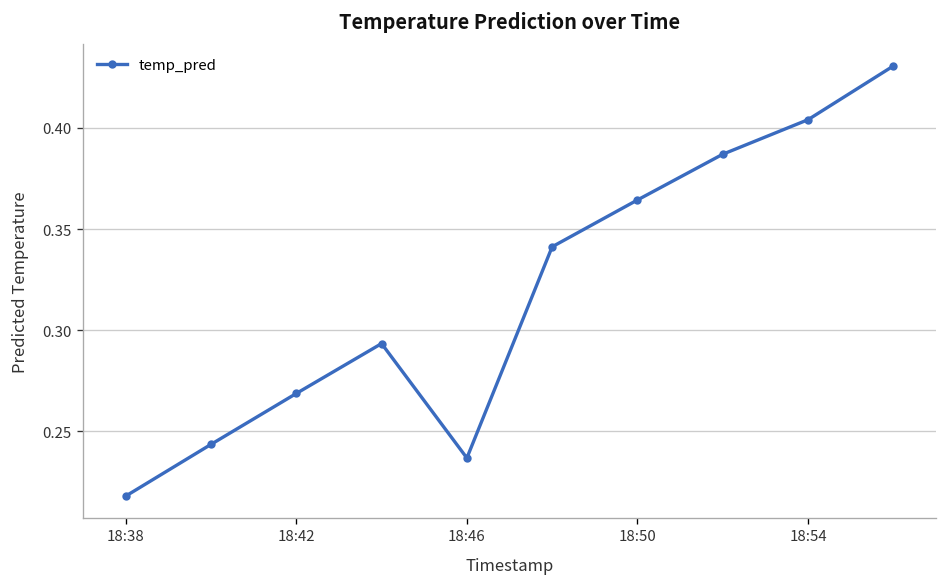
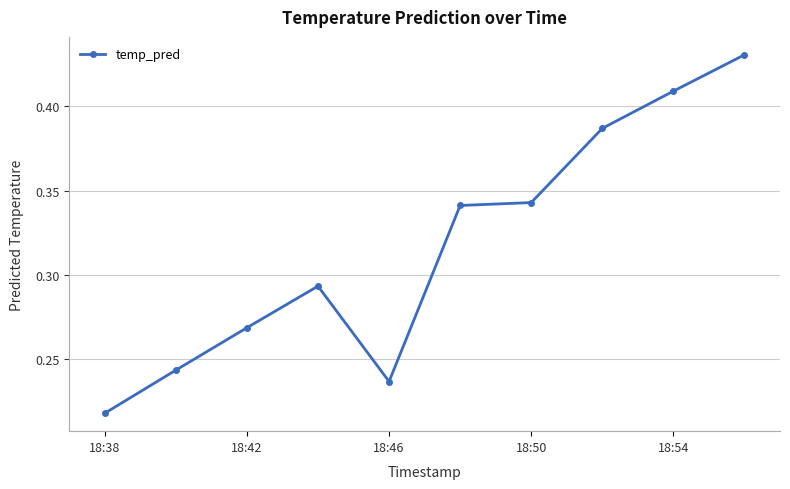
18:50: 0.364 -> 0.343
18:54: 0.404 -> 0.409
